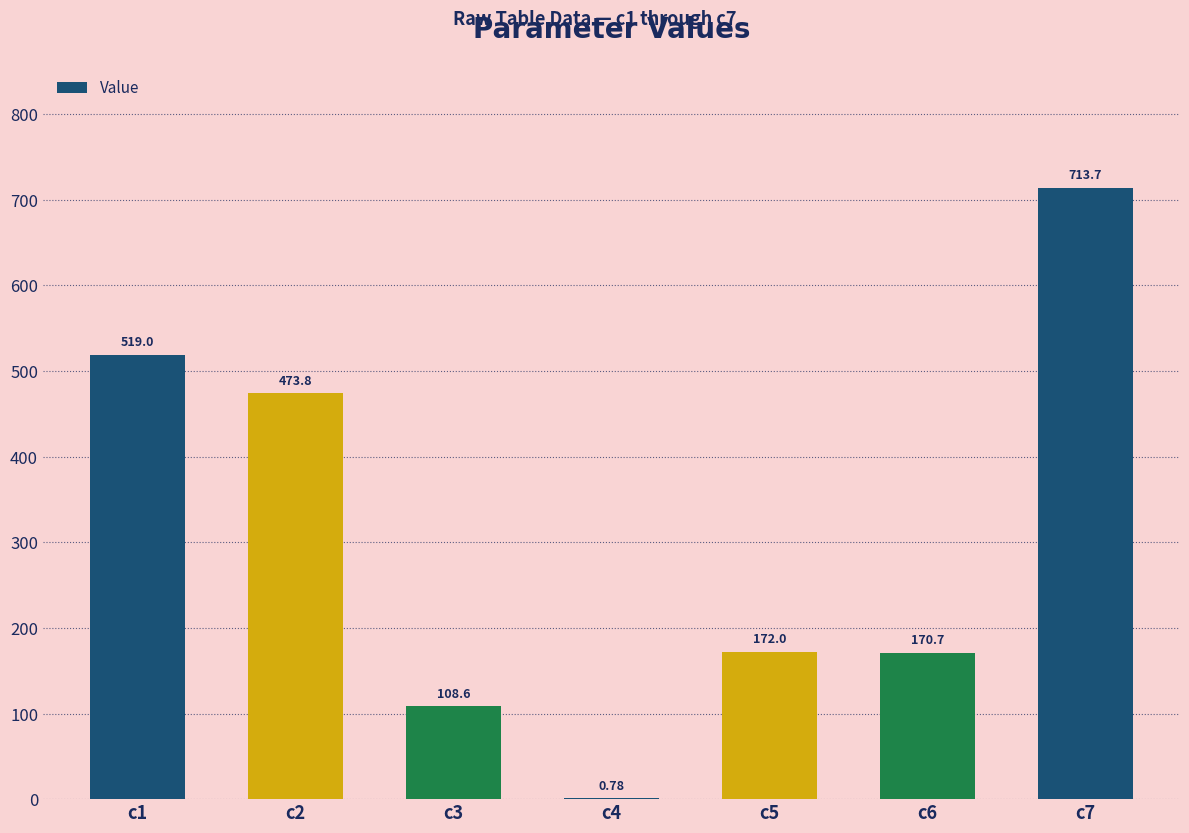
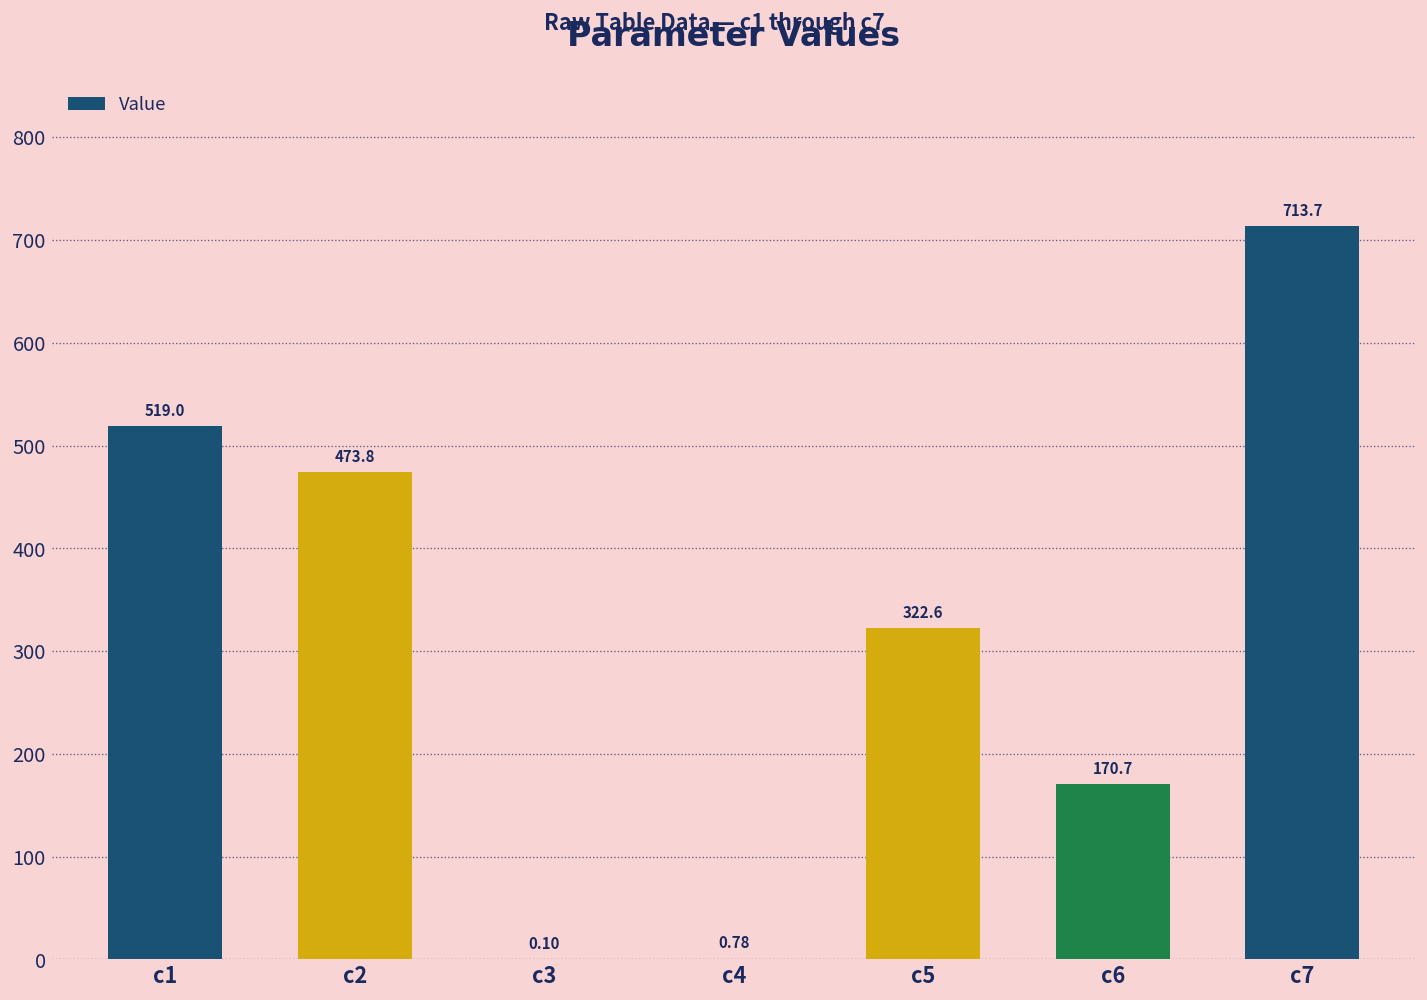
c3: 108.6 -> 0.10
c5: 172.0 -> 322.6
